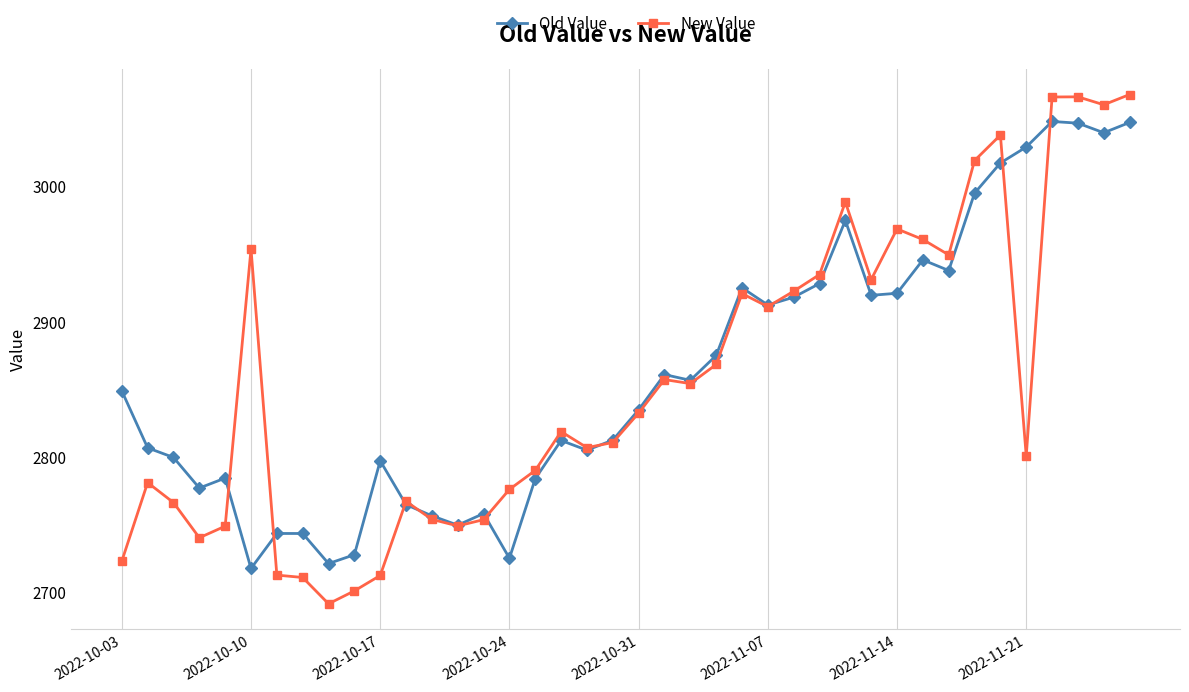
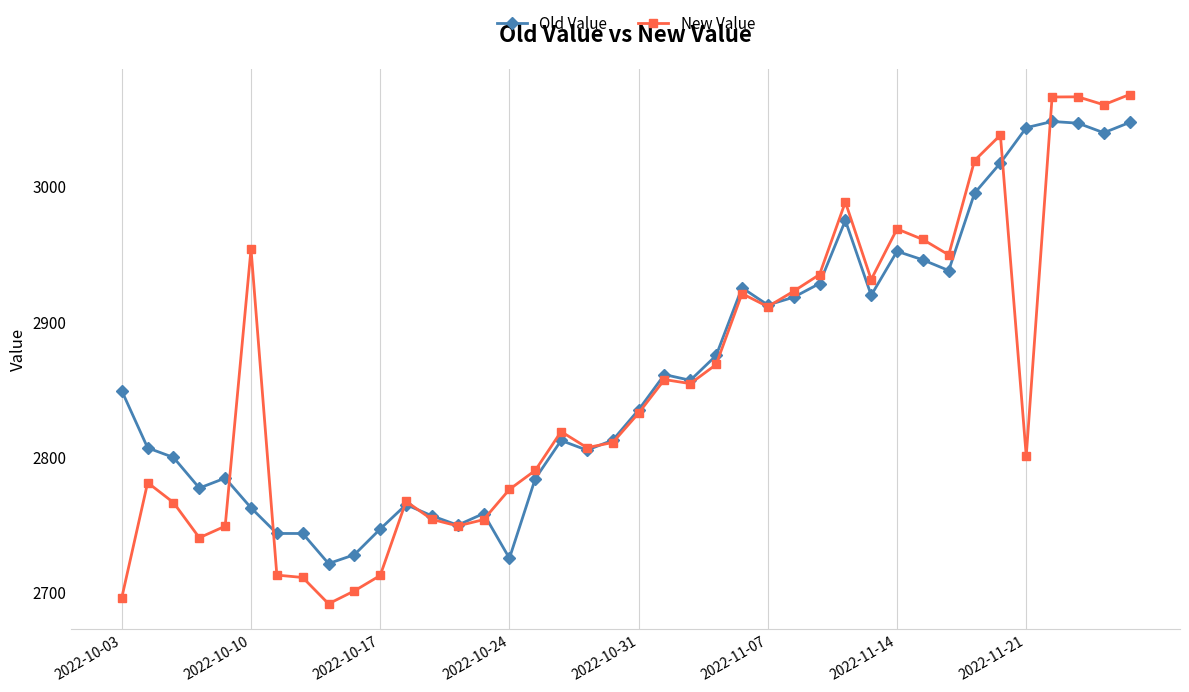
New Value, 2022-10-03: 2723 -> 2696
Old Value, 2022-10-10: 2717 -> 2762
Old Value, 2022-10-17: 2797 -> 2746
Old Value, 2022-11-14: 2921 -> 2952
Old Value, 2022-11-21: 3029 -> 3043
